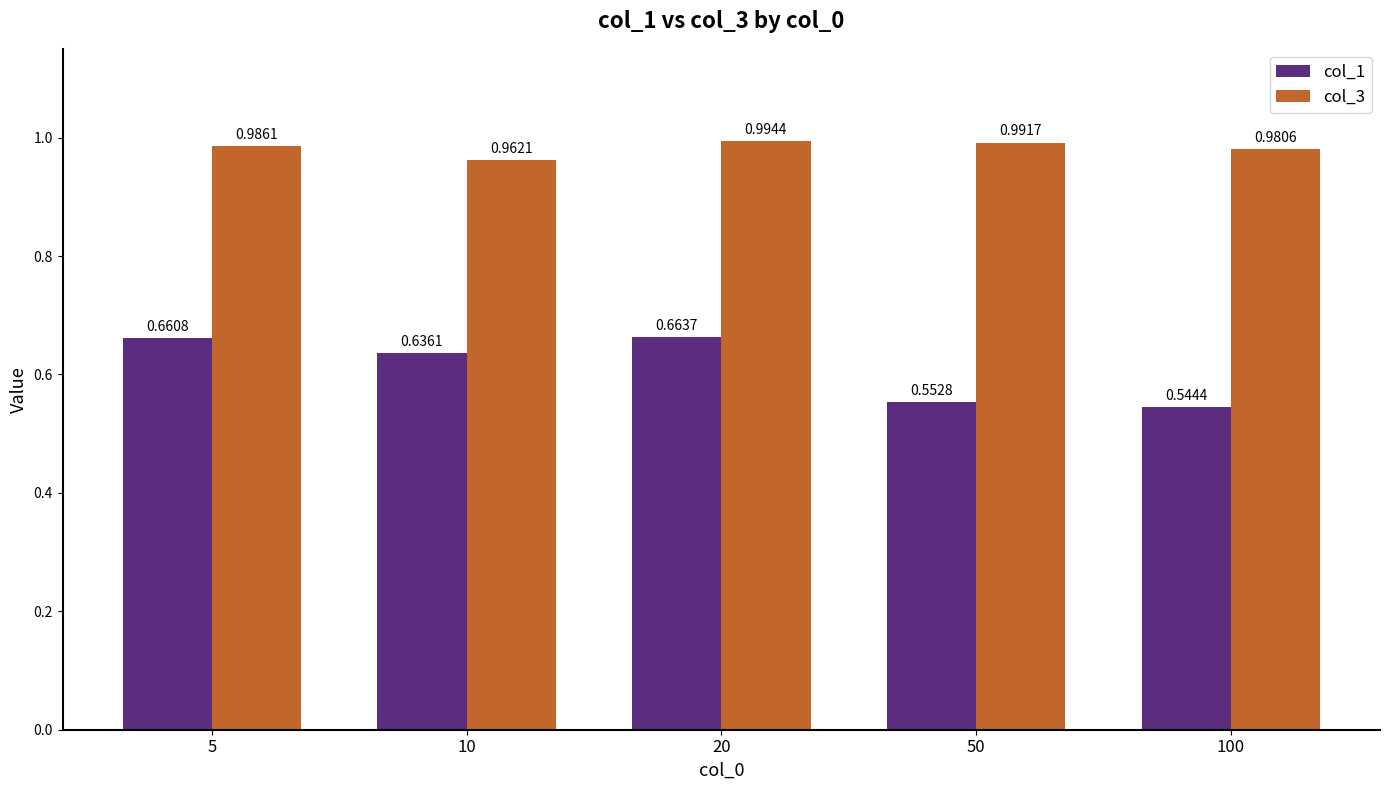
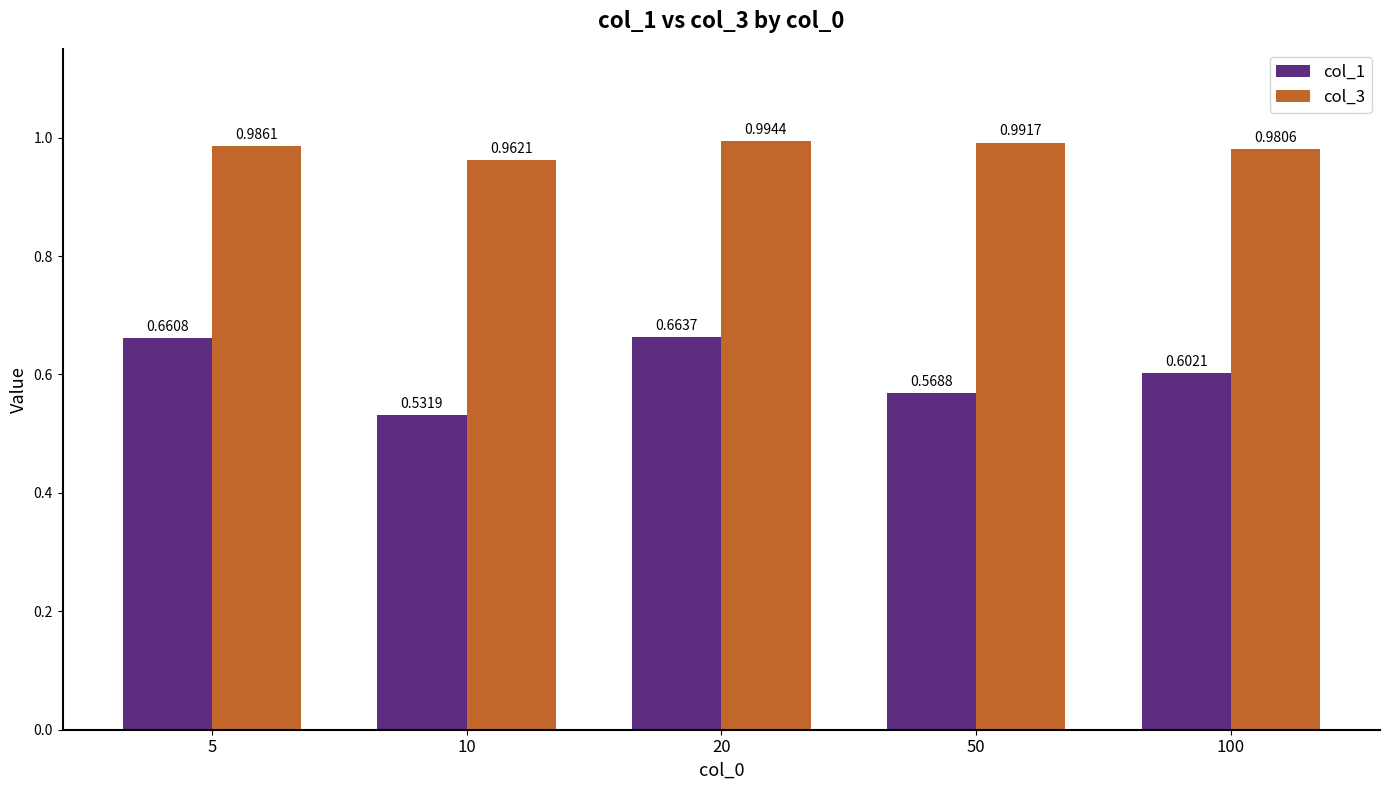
col_1, 10: 0.6361 -> 0.5319
col_1, 50: 0.5528 -> 0.5688
col_1, 100: 0.5444 -> 0.6021
